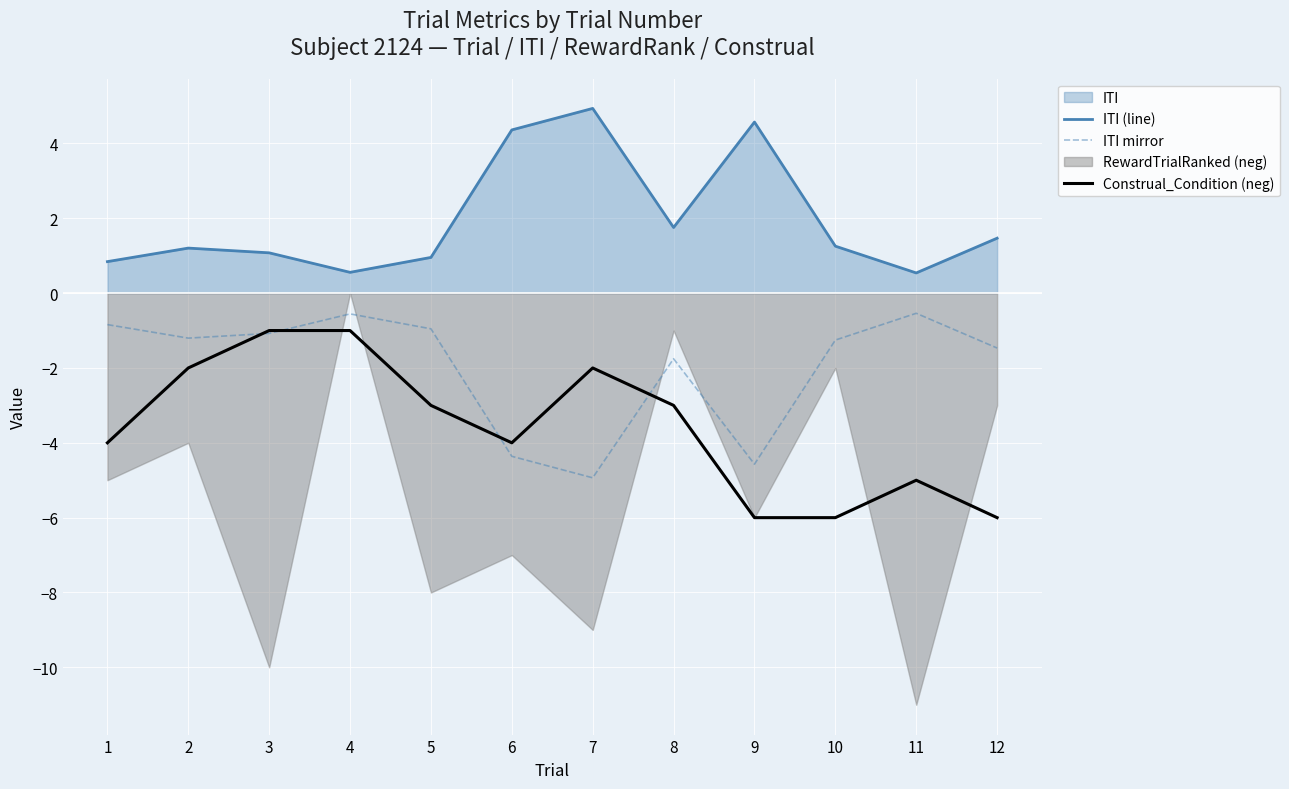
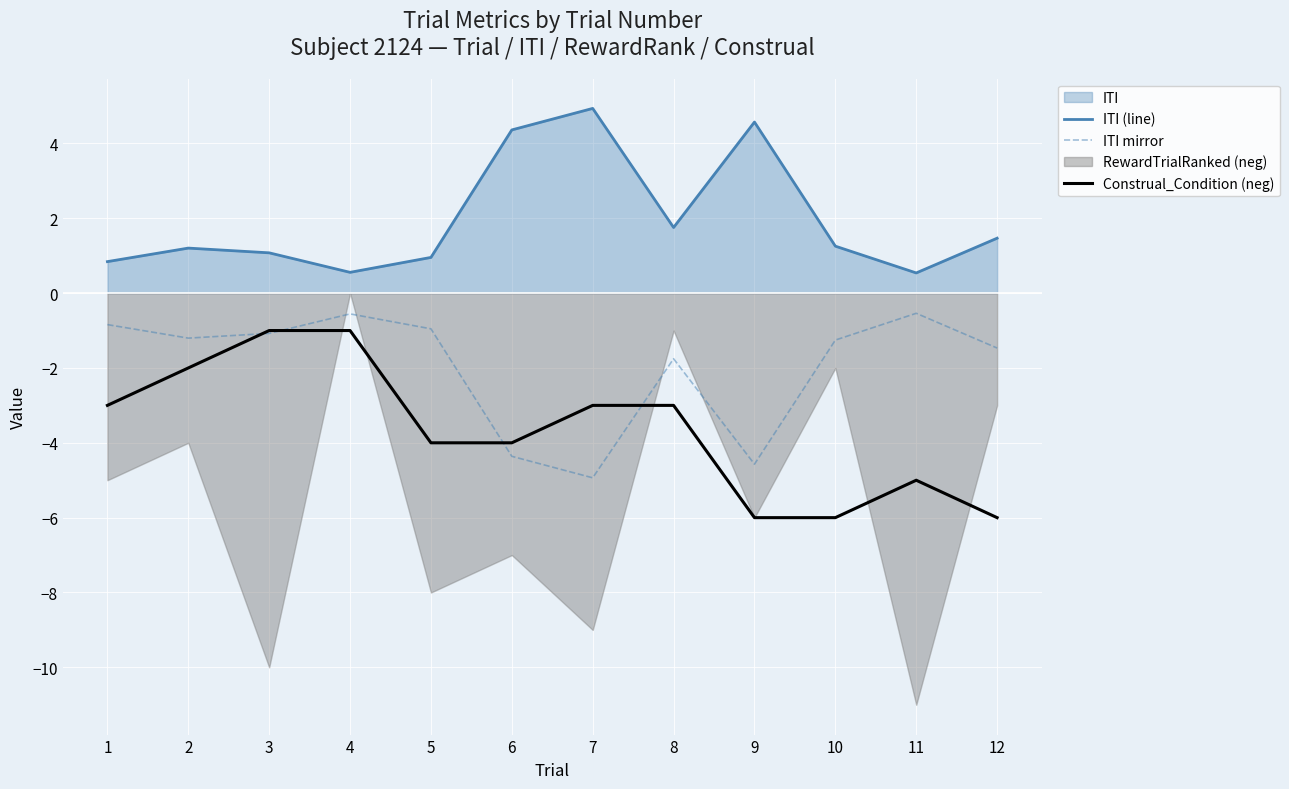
Construal_Condition (neg), 1: -4.0 -> -3.0
Construal_Condition (neg), 5: -3.0 -> -4.0
Construal_Condition (neg), 7: -2.0 -> -3.0
